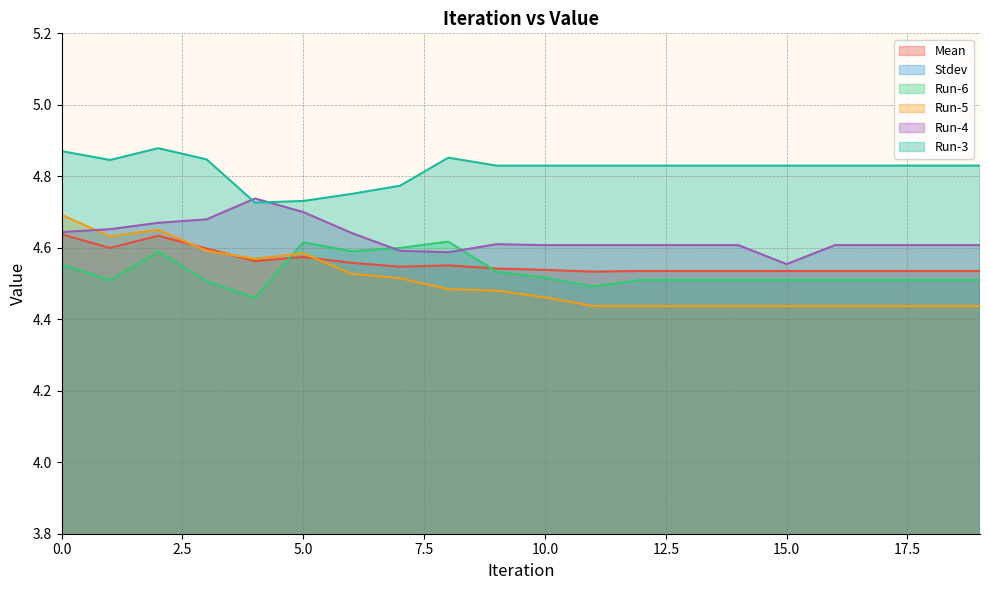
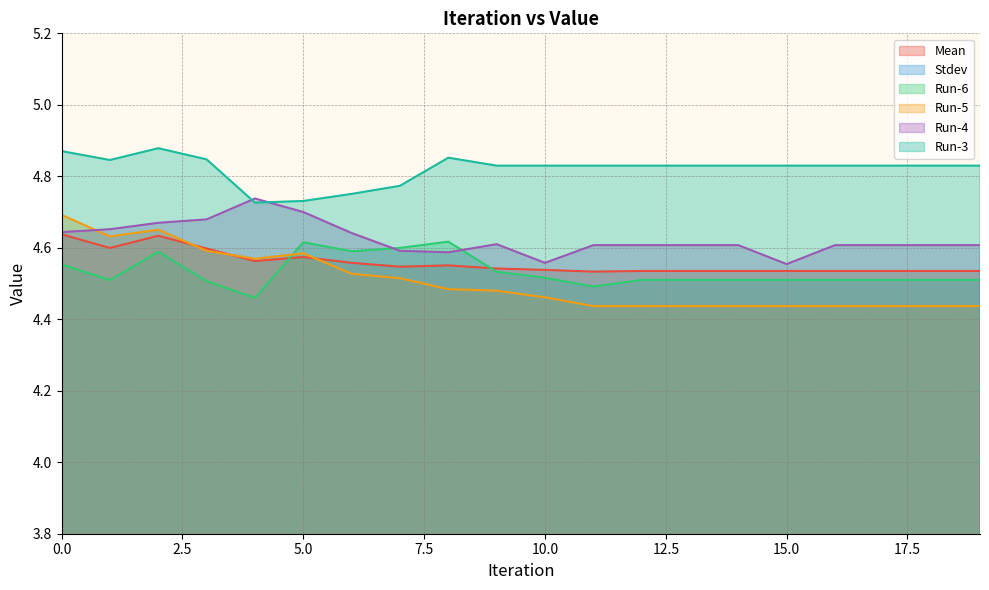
Run-4, 10.0: 4.61 -> 4.56
